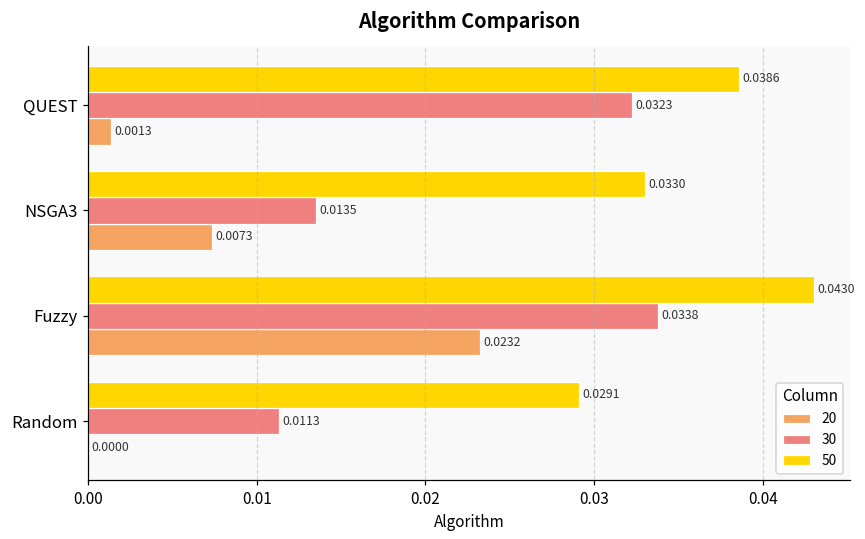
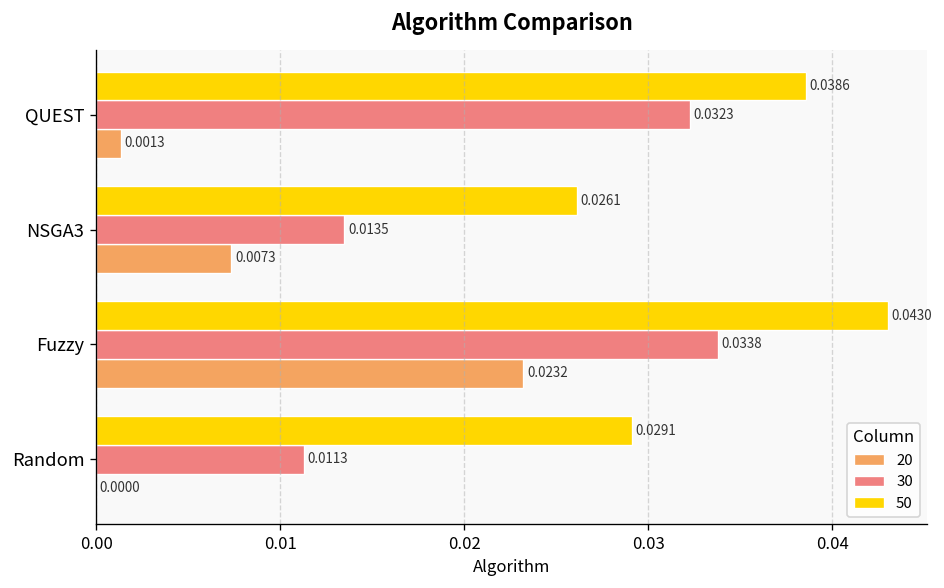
50, NSGA3: 0.0330 -> 0.0261
